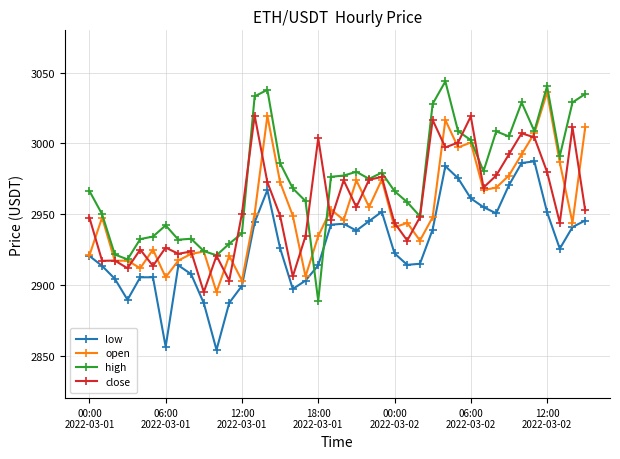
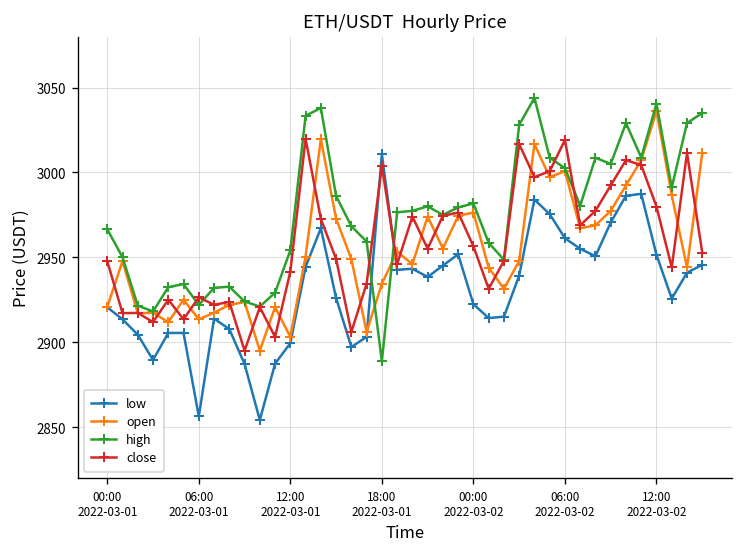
open, 06:00 2022-03-01: 2905 -> 2913
high, 06:00 2022-03-01: 2942 -> 2922
high, 12:00 2022-03-01: 2936 -> 2954
close, 12:00 2022-03-01: 2950 -> 2942
low, 18:00 2022-03-01: 2914 -> 3011
open, 00:00 2022-03-02: 2941 -> 2976
high, 00:00 2022-03-02: 2966 -> 2982
close, 00:00 2022-03-02: 2944 -> 2957
